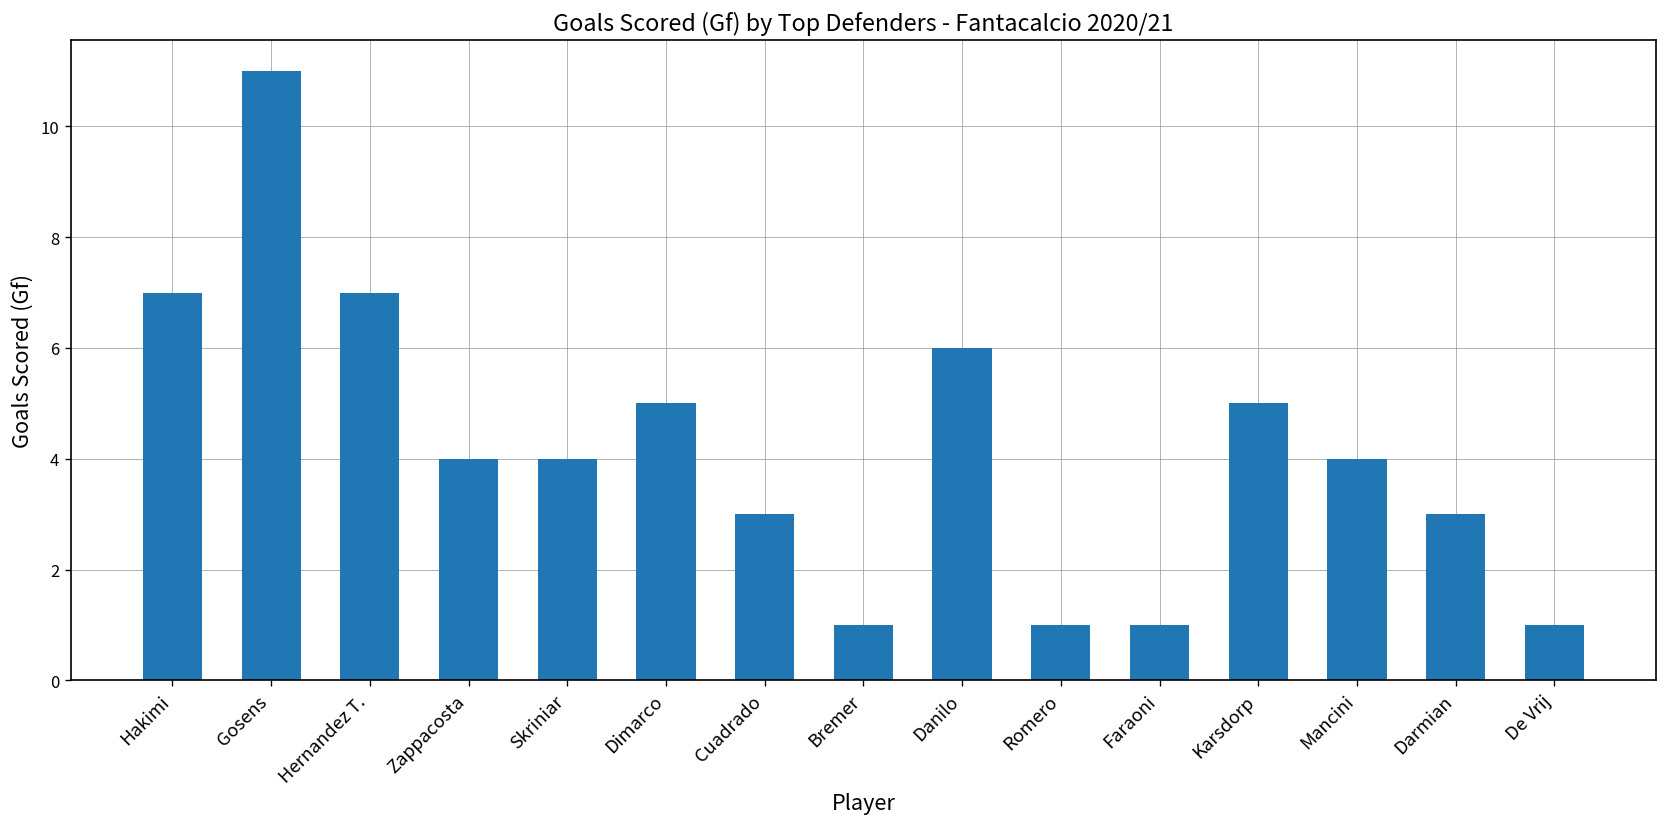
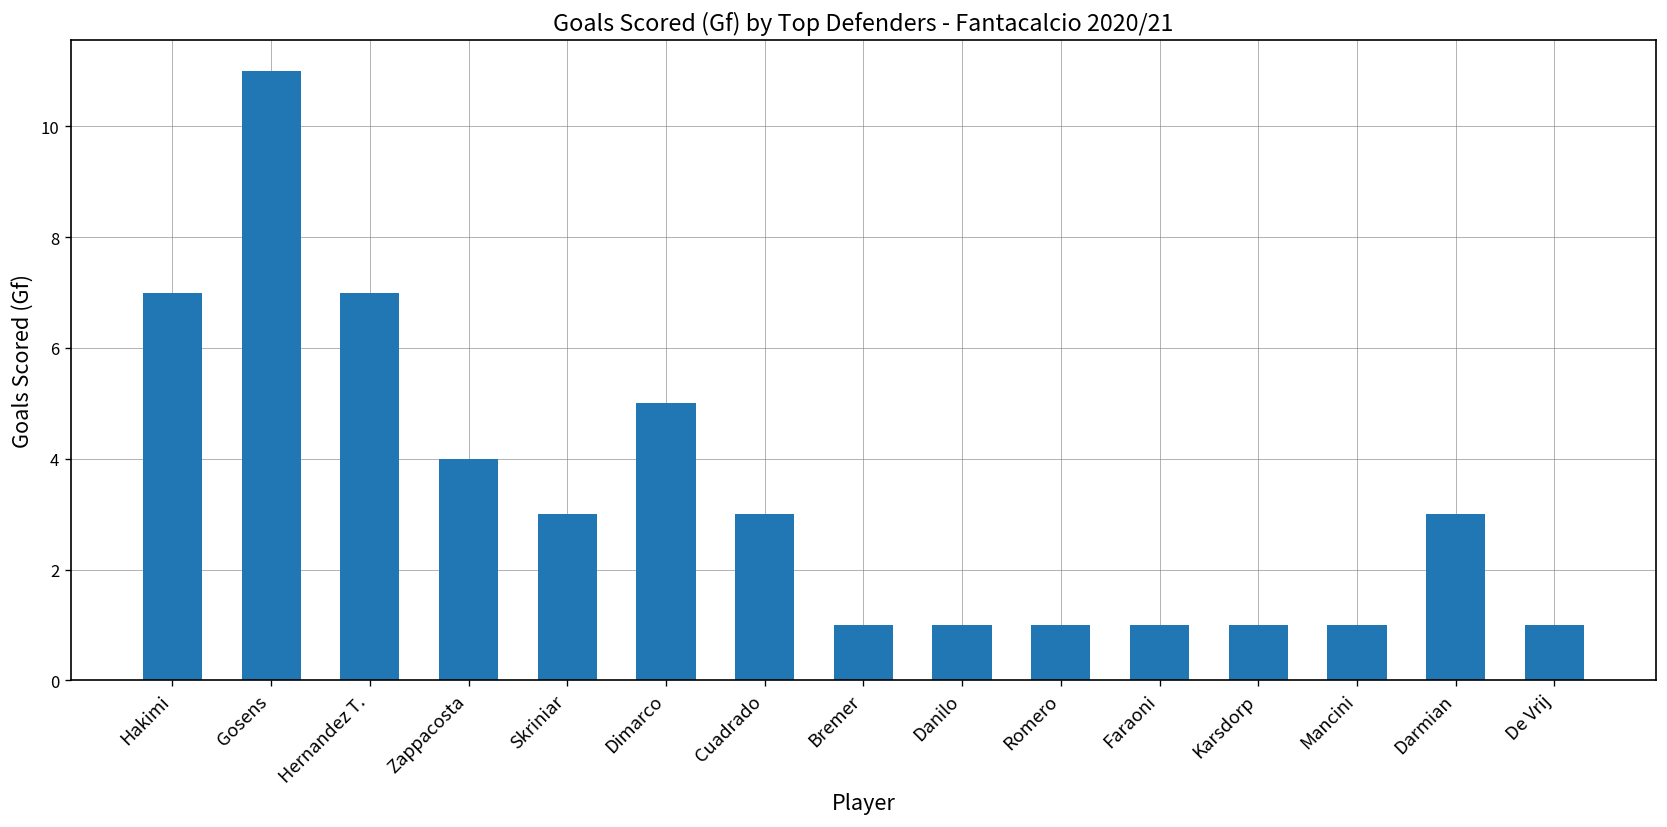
Skriniar: 4 -> 3
Danilo: 6 -> 1
Karsdorp: 5 -> 1
Mancini: 4 -> 1
